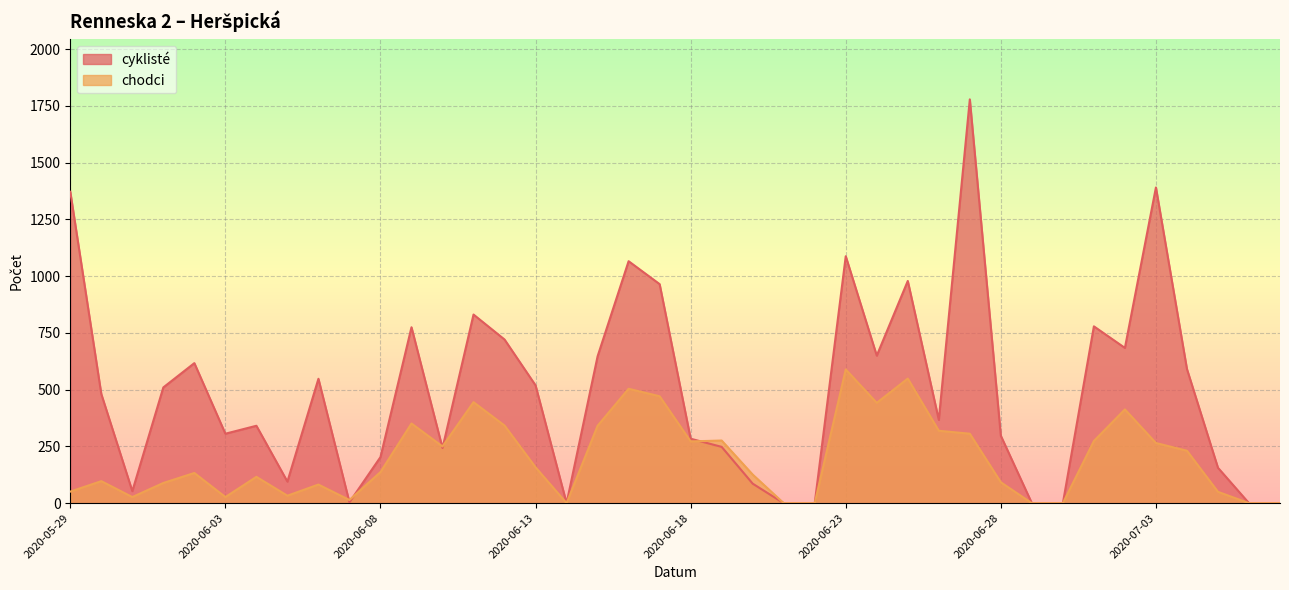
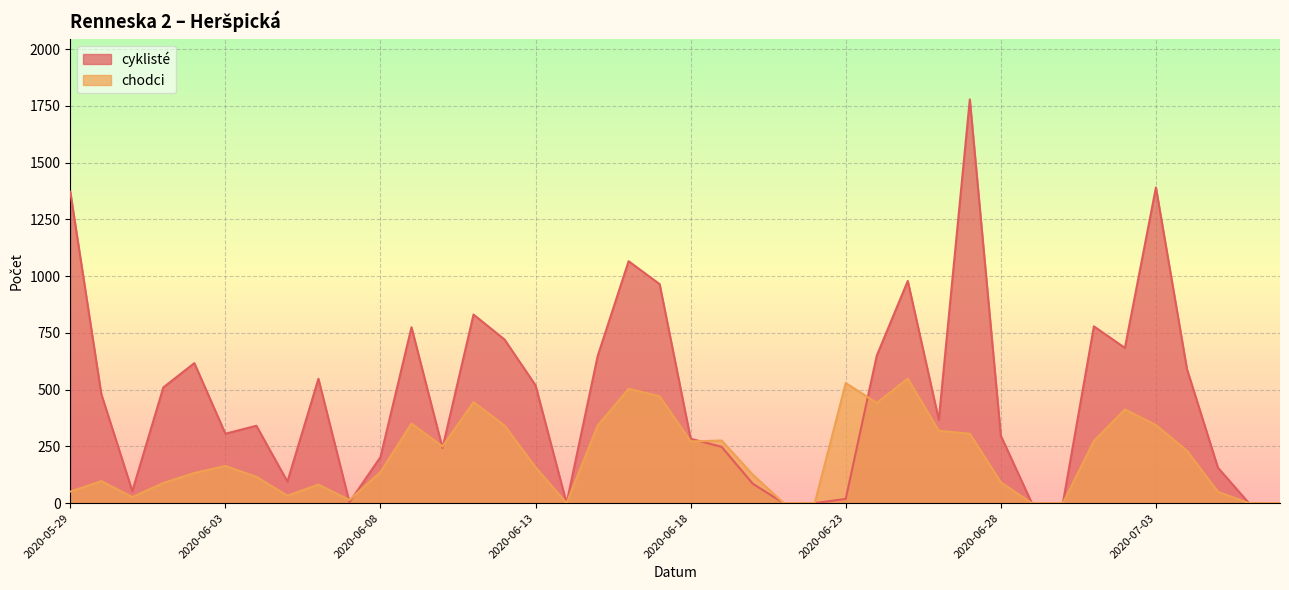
chodci, 2020-06-03: 30 -> 160
cyklisté, 2020-06-23: 1090 -> 20
chodci, 2020-06-23: 590 -> 530
chodci, 2020-07-03: 270 -> 340
